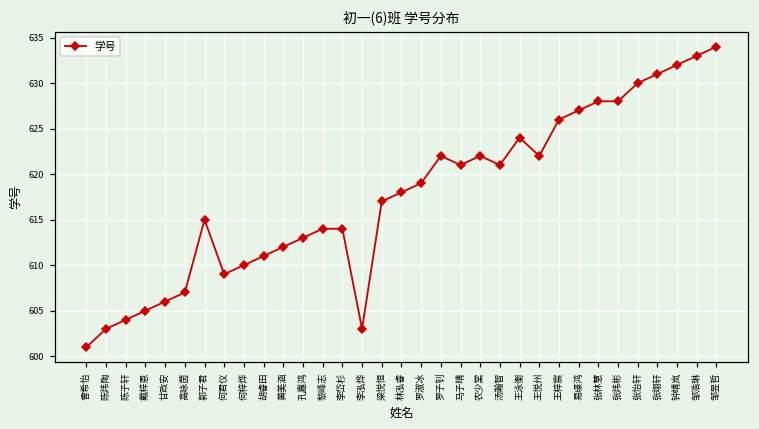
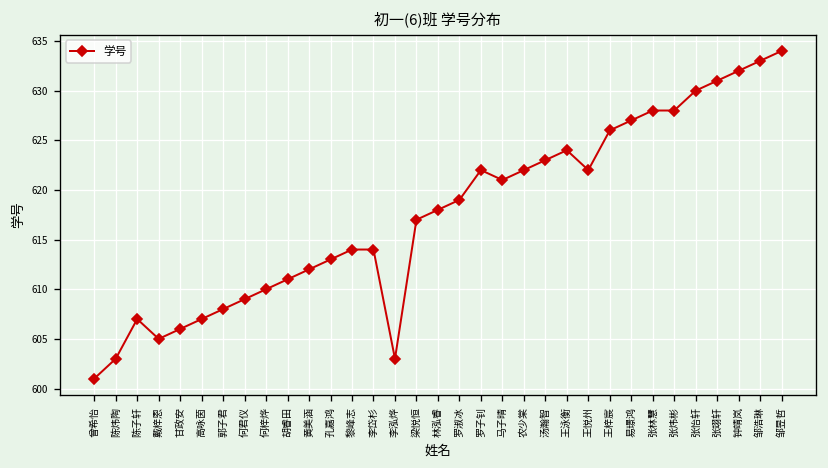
陈子轩: 604 -> 607
郭子君: 615 -> 608
汤瀚智: 621 -> 623
